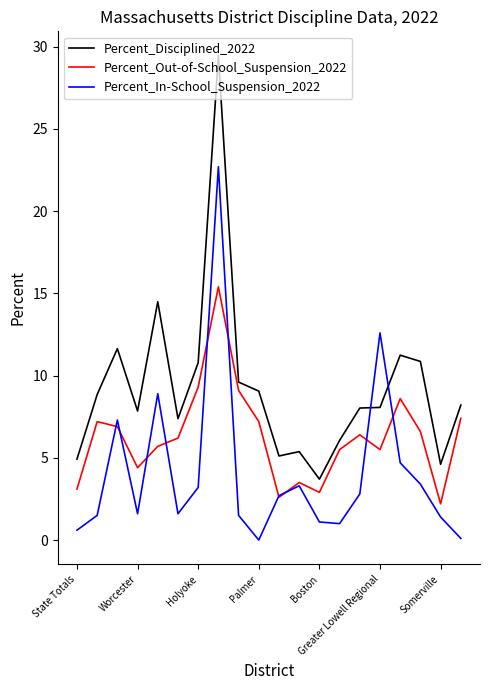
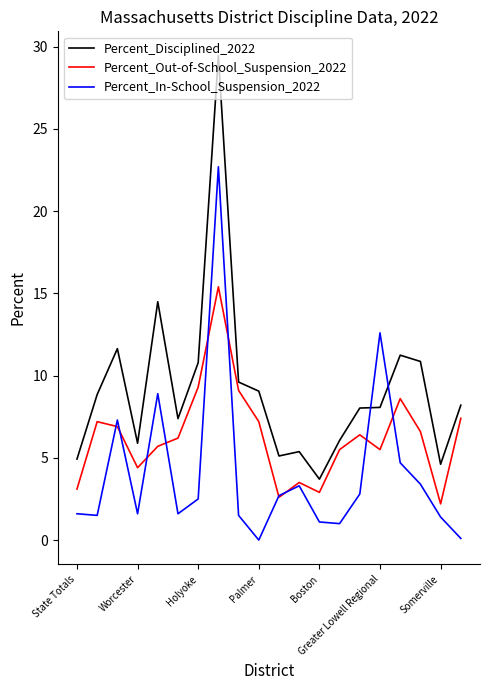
Percent_In-School_Suspension_2022, State Totals: 0.6 -> 1.6
Percent_Disciplined_2022, Worcester: 7.8 -> 5.9
Percent_In-School_Suspension_2022, Holyoke: 3.2 -> 2.5
